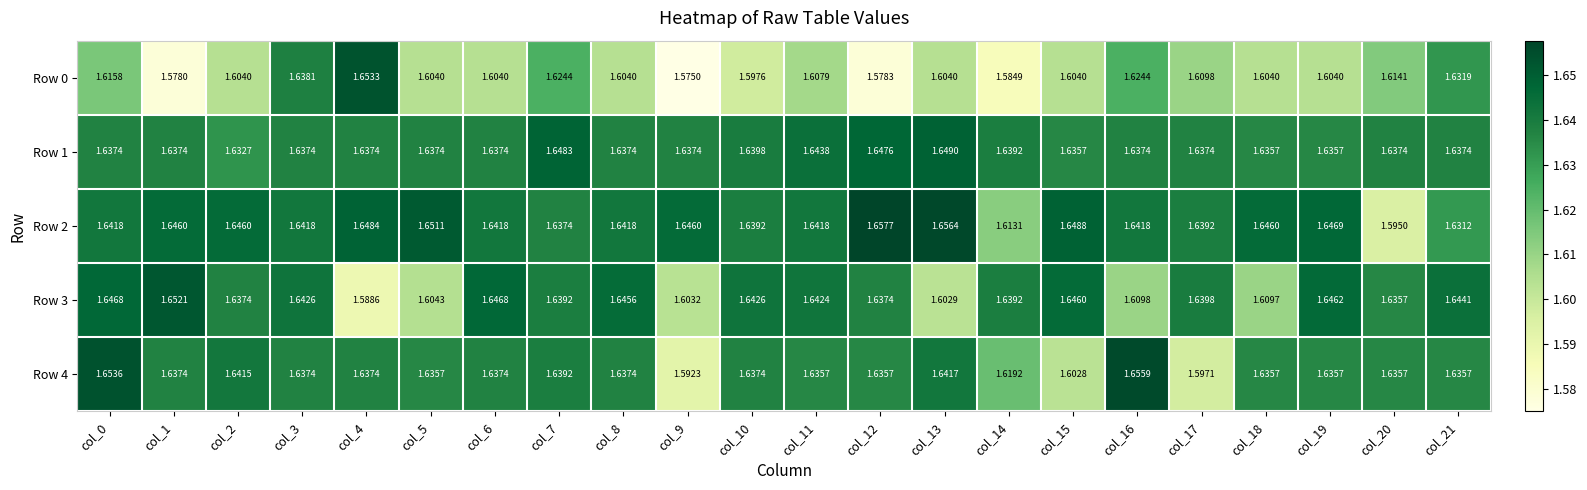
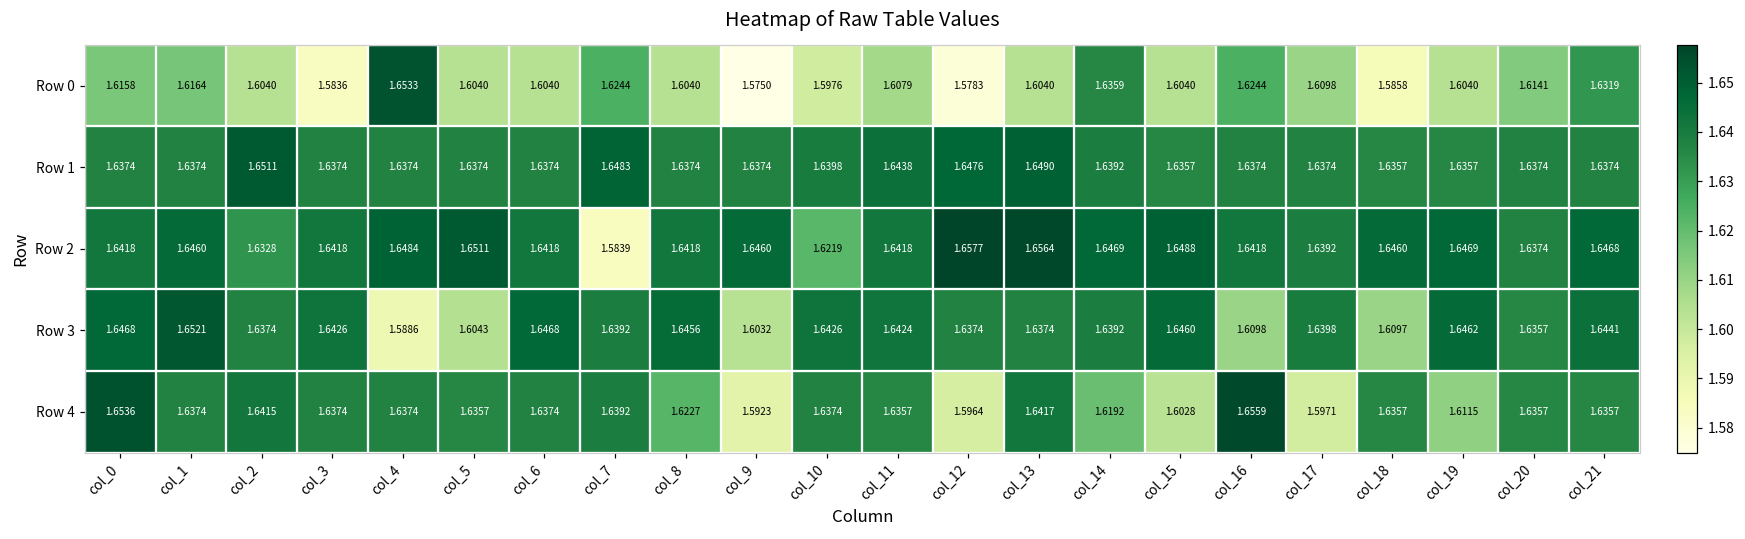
Row 0, col_1: 1.5780 -> 1.6164
Row 0, col_3: 1.6381 -> 1.5836
Row 0, col_14: 1.5849 -> 1.6359
Row 0, col_18: 1.6040 -> 1.5858
Row 1, col_2: 1.6327 -> 1.6511
Row 2, col_2: 1.6460 -> 1.6328
Row 2, col_7: 1.6374 -> 1.5839
Row 2, col_10: 1.6392 -> 1.6219
Row 2, col_14: 1.6131 -> 1.6469
Row 2, col_20: 1.5950 -> 1.6374
Row 2, col_21: 1.6312 -> 1.6468
Row 3, col_13: 1.6029 -> 1.6374
Row 4, col_8: 1.6374 -> 1.6227
Row 4, col_12: 1.6357 -> 1.5964
Row 4, col_19: 1.6357 -> 1.6115
